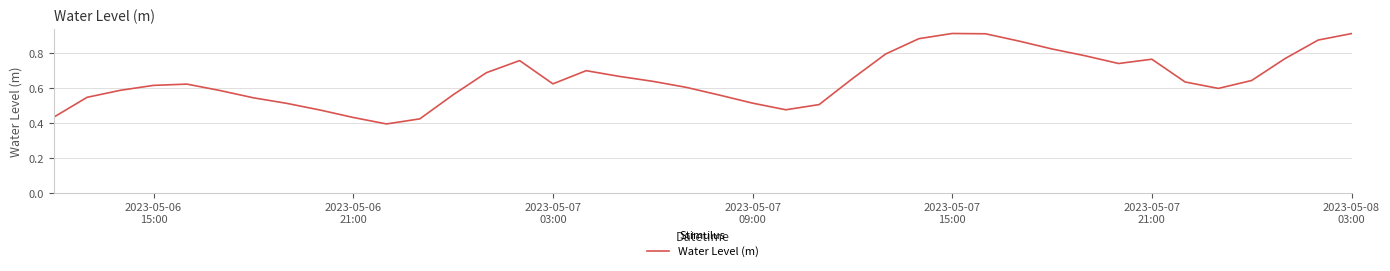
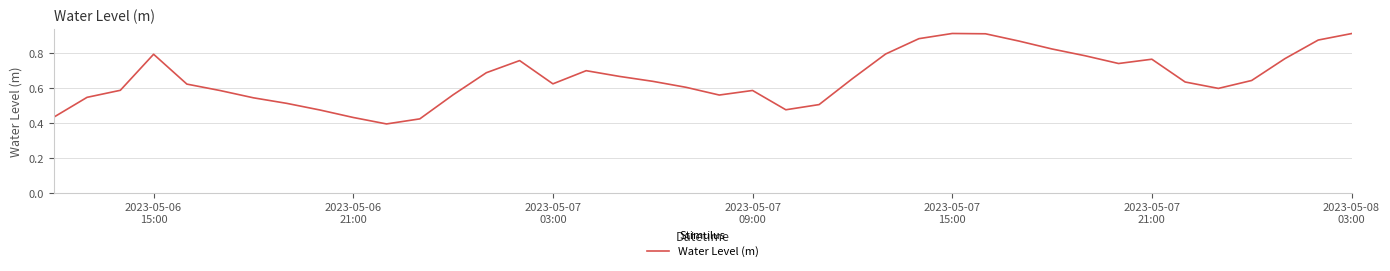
2023-05-06 15:00: 0.62 -> 0.79
2023-05-07 09:00: 0.51 -> 0.59
